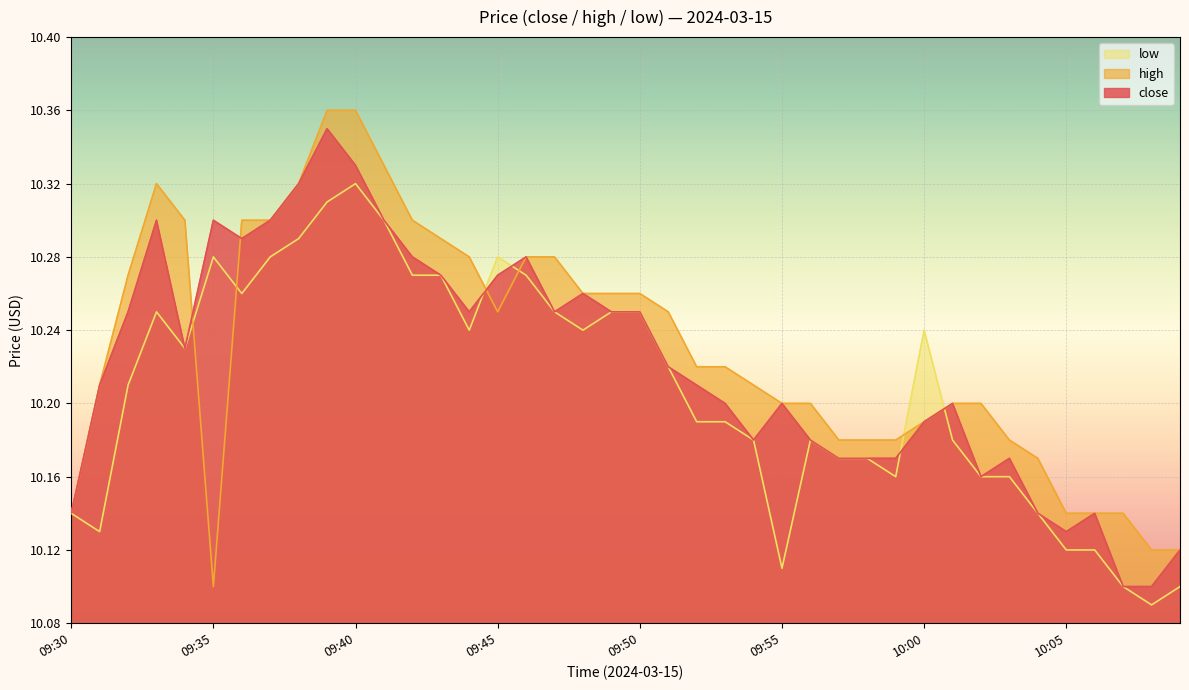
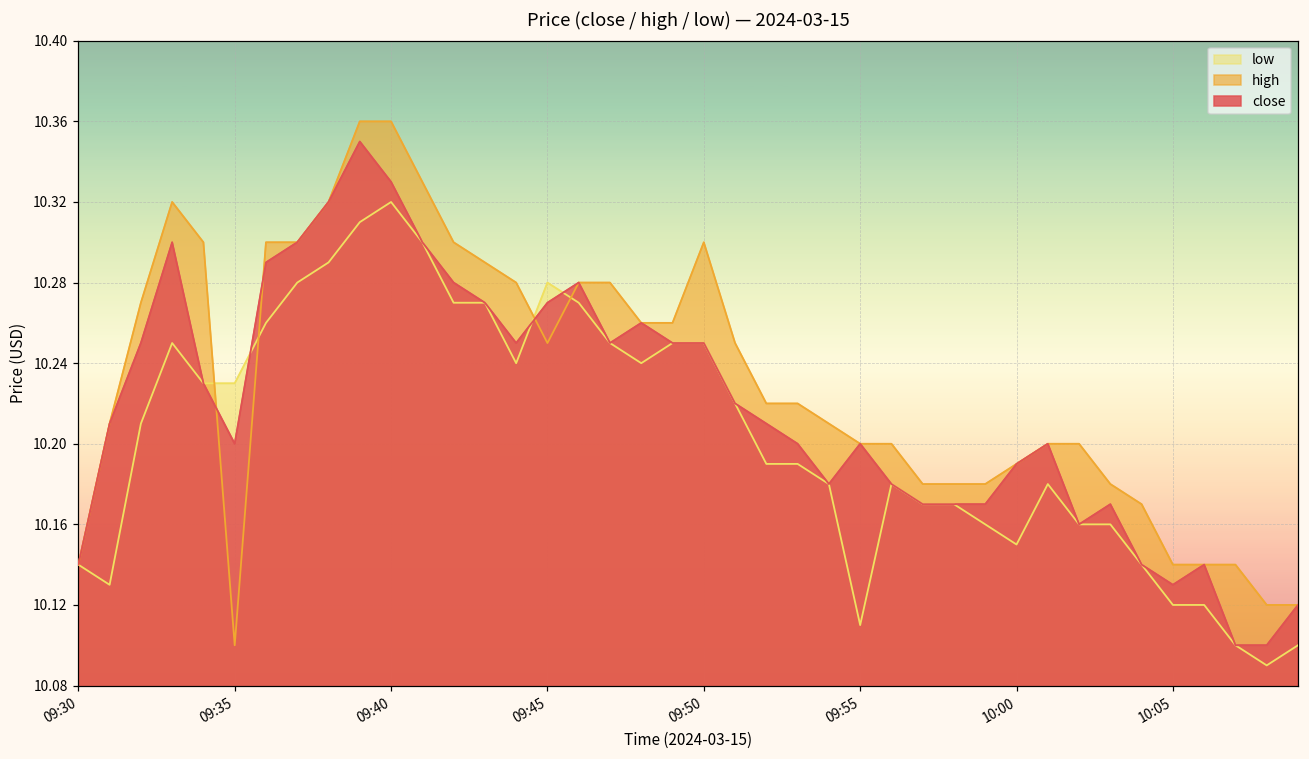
low, 09:35: 10.28 -> 10.23
close, 09:35: 10.3 -> 10.2
high, 09:50: 10.26 -> 10.30
low, 10:00: 10.24 -> 10.15
